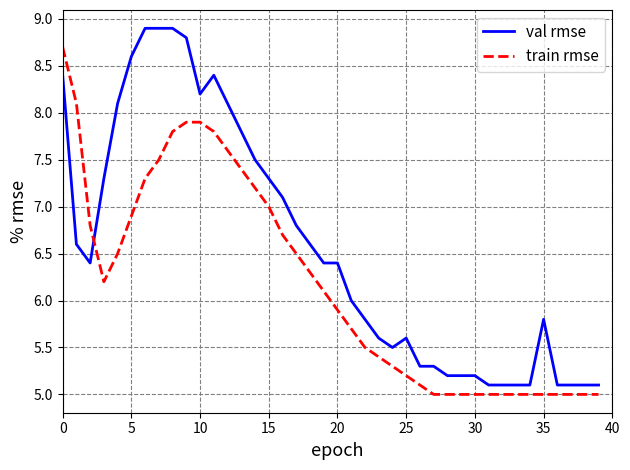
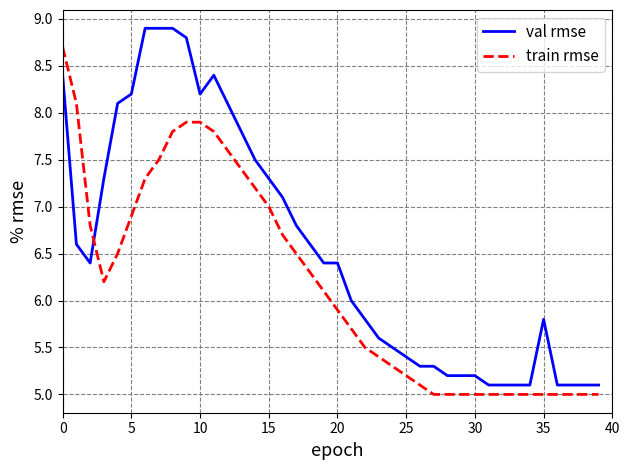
val rmse, 5: 8.6 -> 8.2
val rmse, 25: 5.6 -> 5.4
